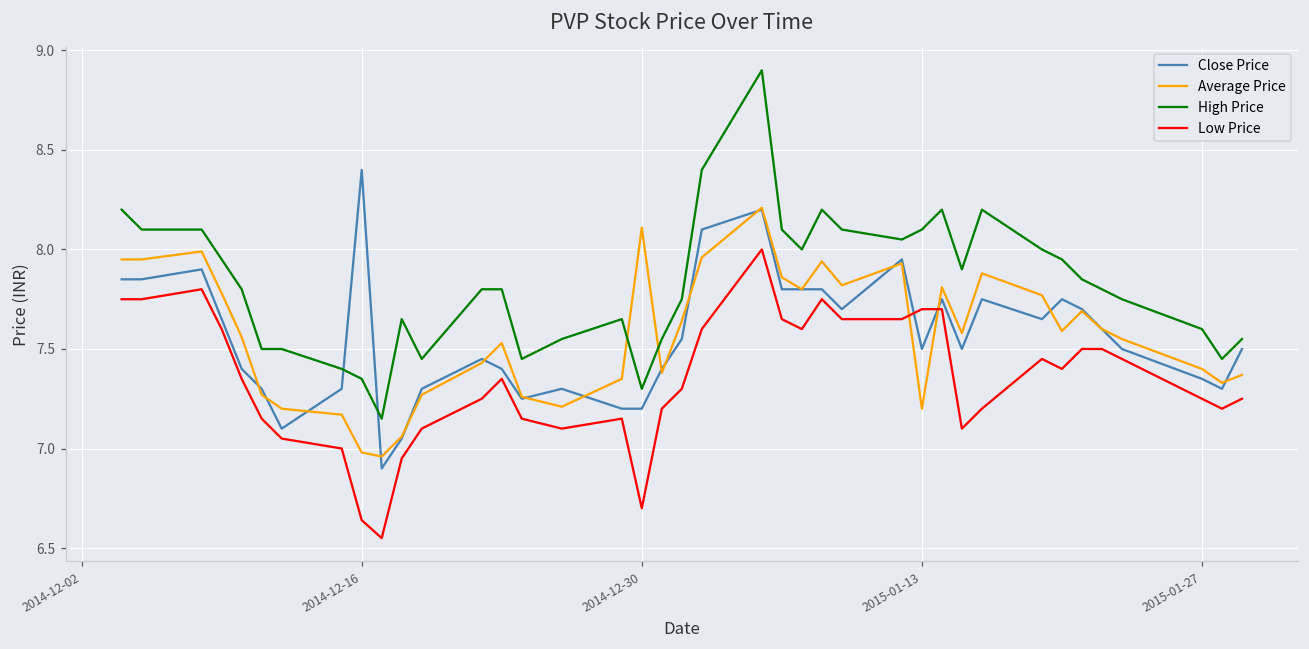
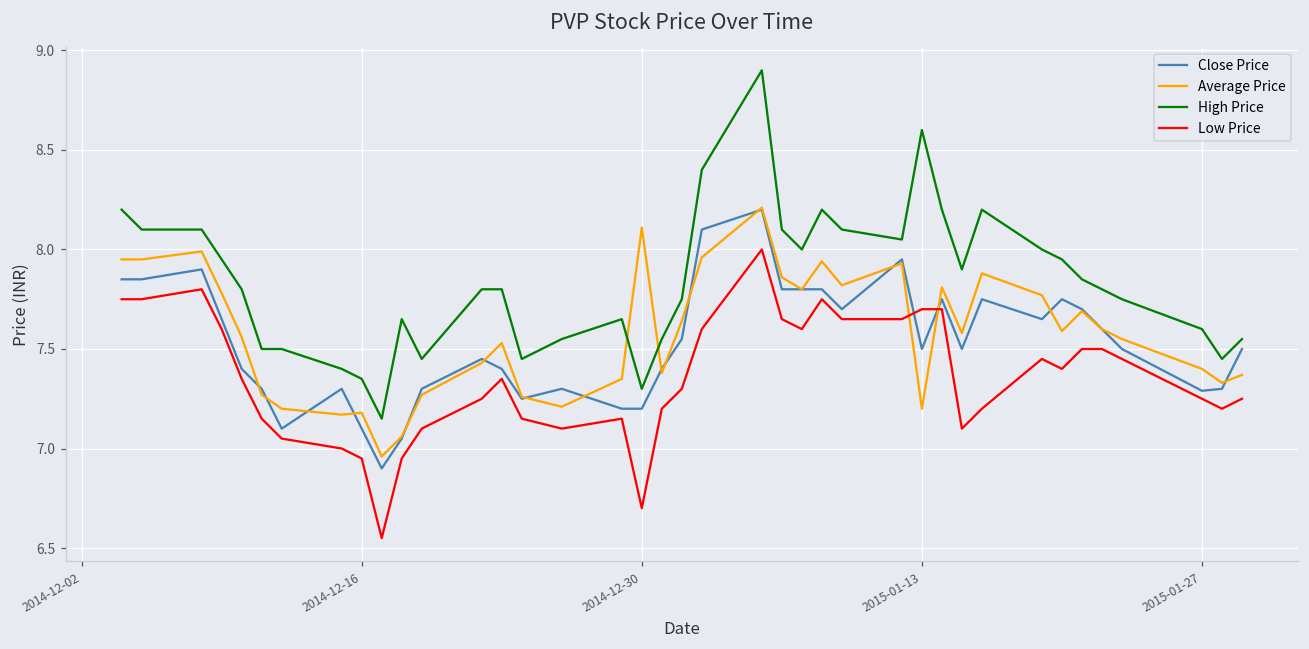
Close Price, 2014-12-16: 8.4 -> 7.1
Average Price, 2014-12-16: 6.98 -> 7.18
Low Price, 2014-12-16: 6.64 -> 6.95
High Price, 2015-01-13: 8.1 -> 8.6
Close Price, 2015-01-27: 7.35 -> 7.29
